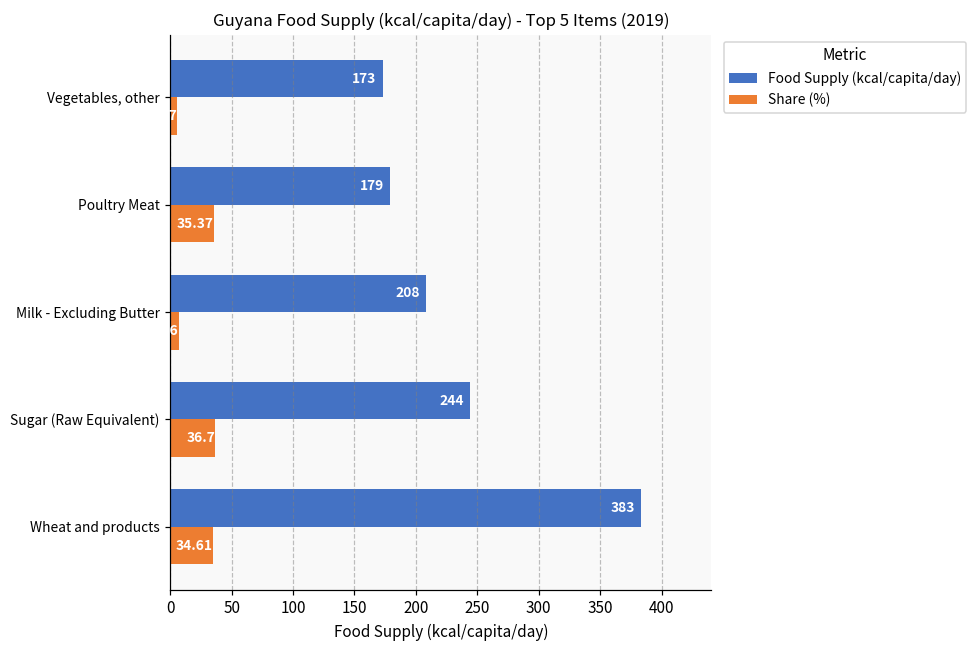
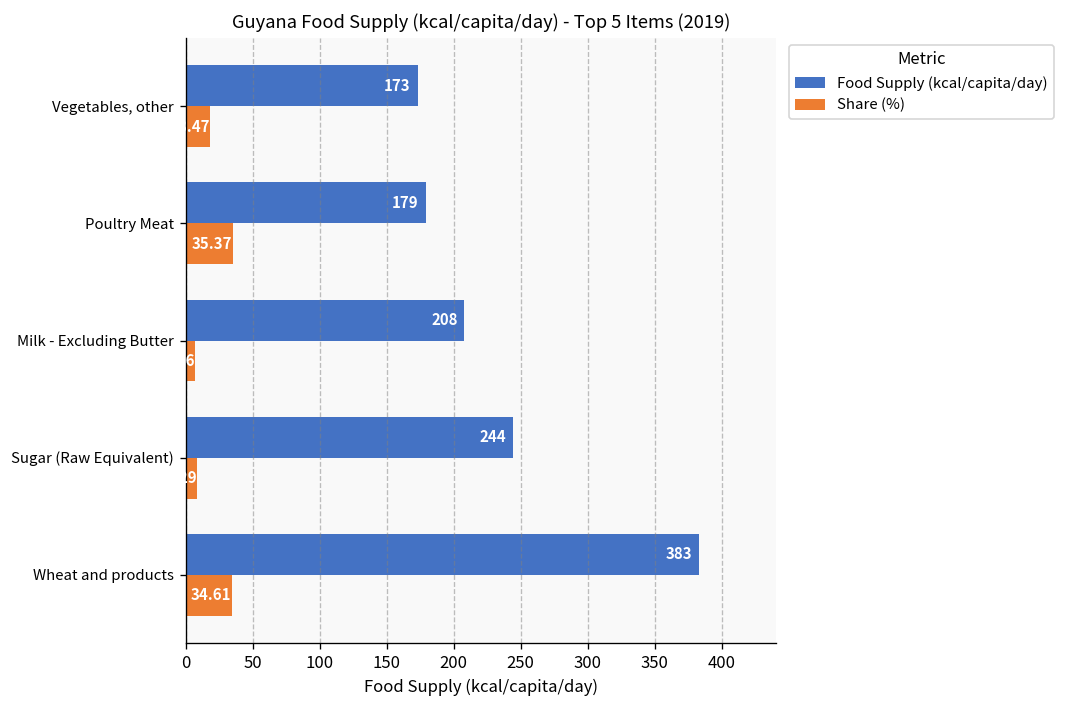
Share (%), Vegetables, other: 6 -> 18
Share (%), Sugar (Raw Equivalent): 37 -> 8
